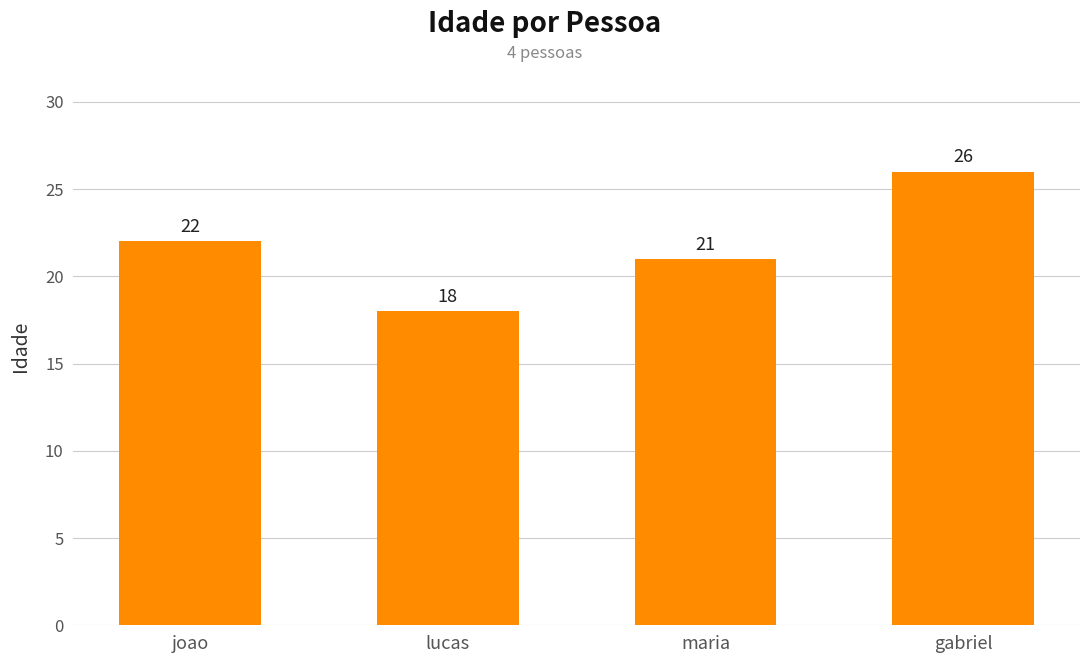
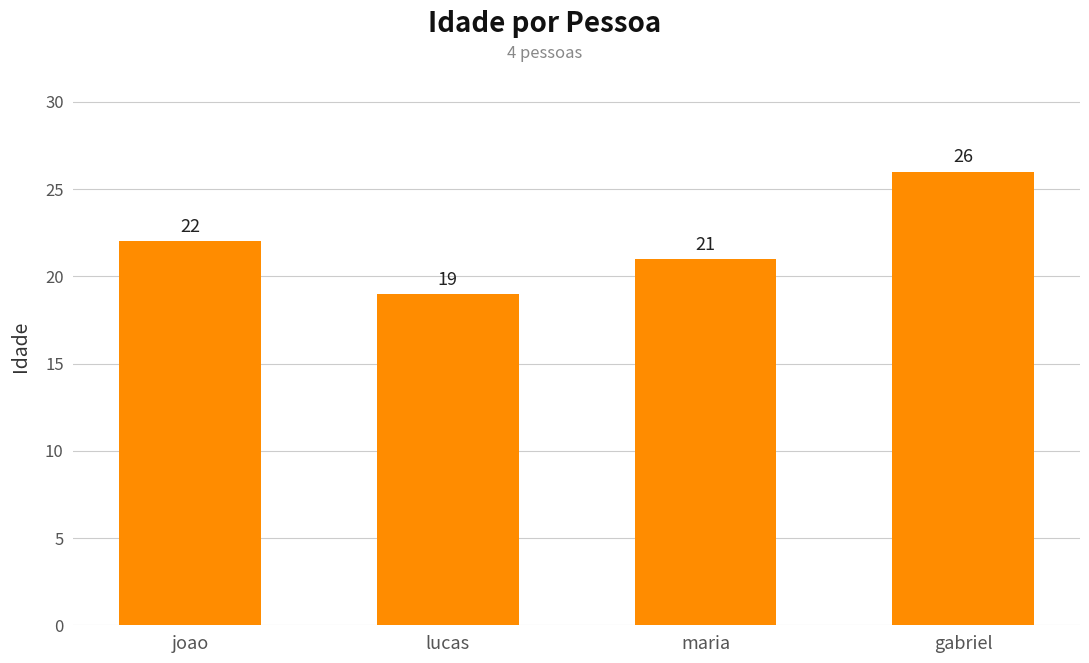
lucas: 18 -> 19
